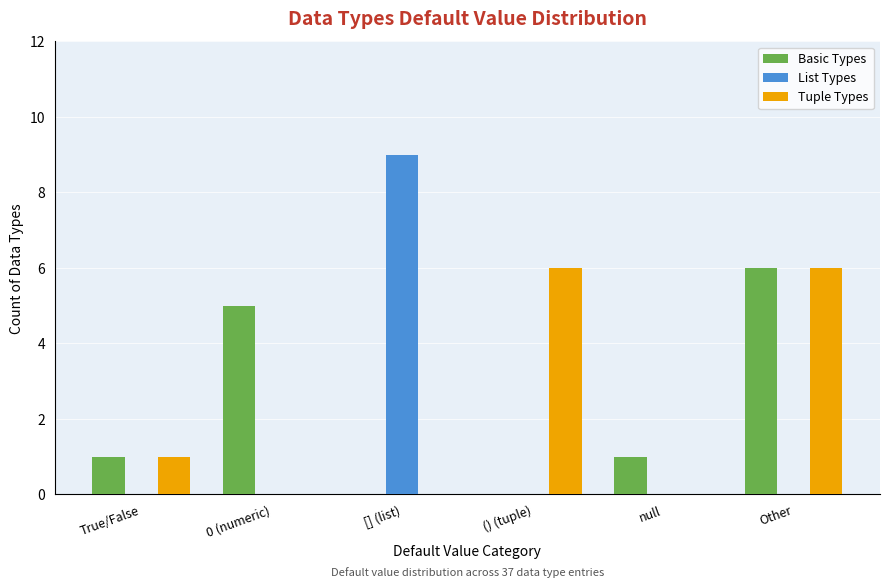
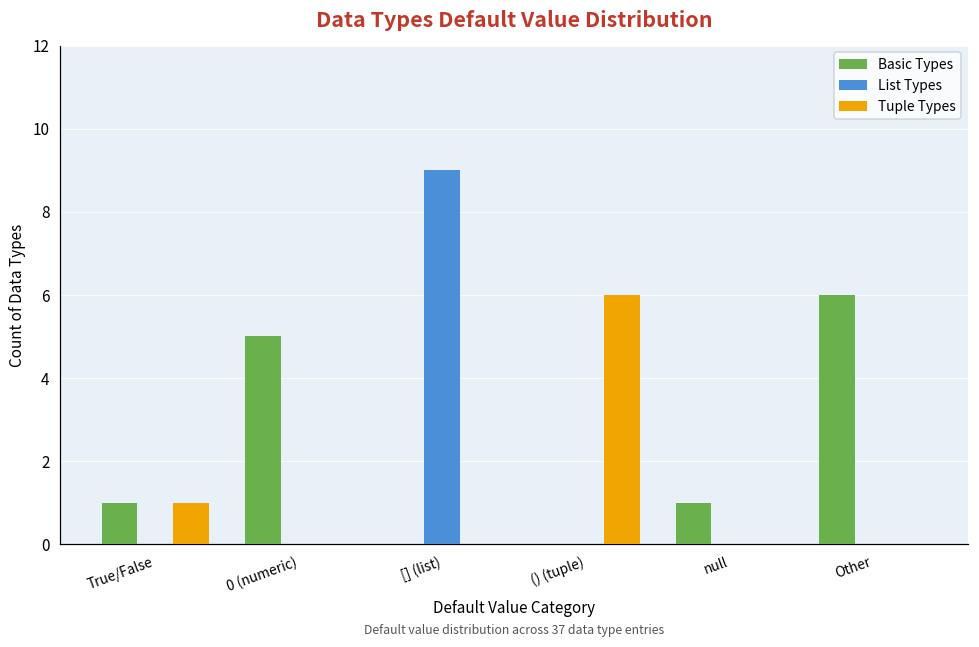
Tuple Types, Other: 6 -> 0
